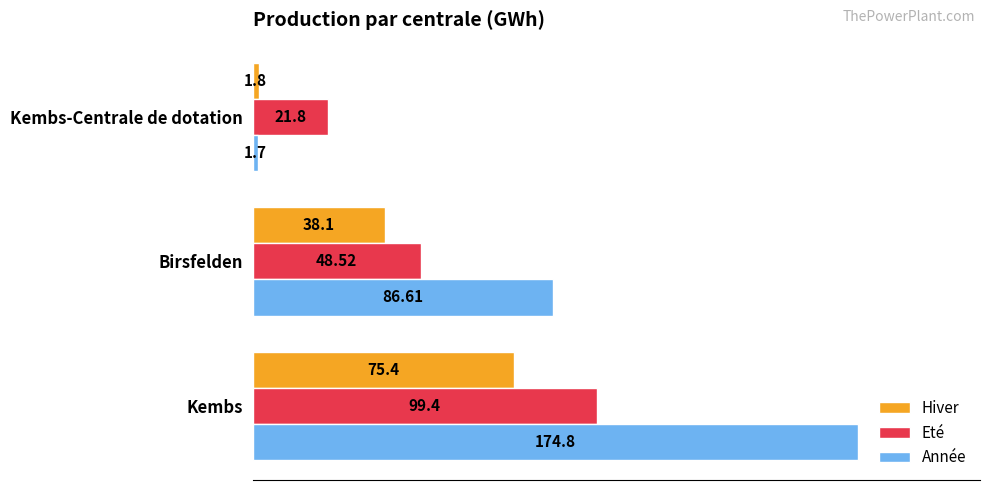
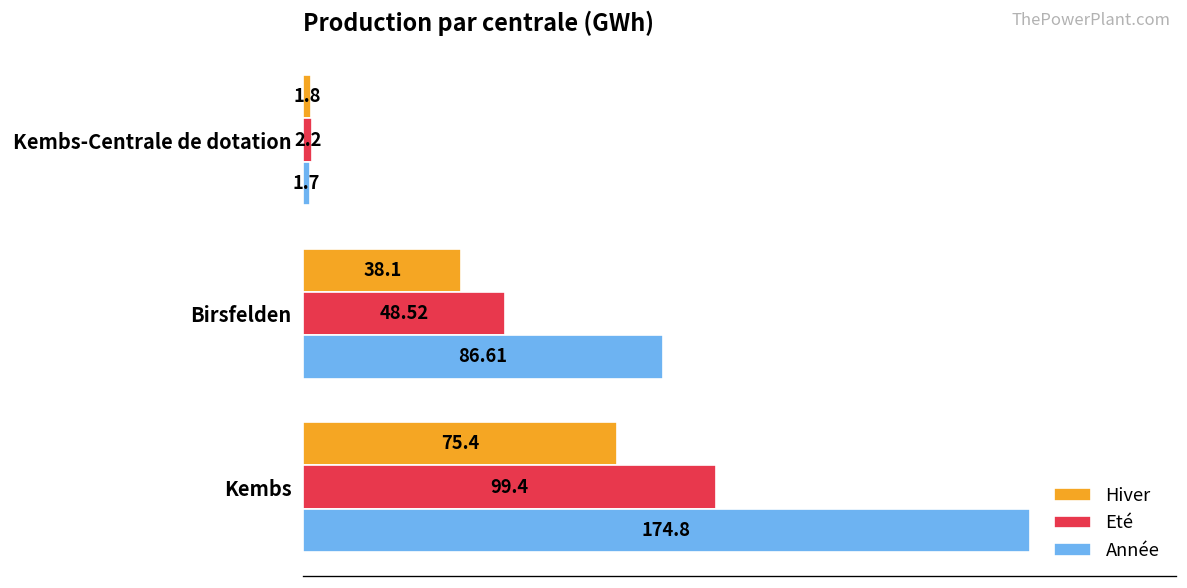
Eté, Kembs-Centrale de dotation: 21.8 -> 2.2
